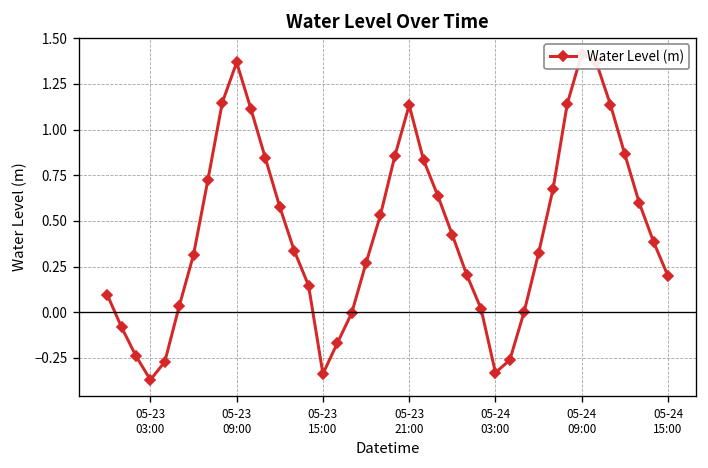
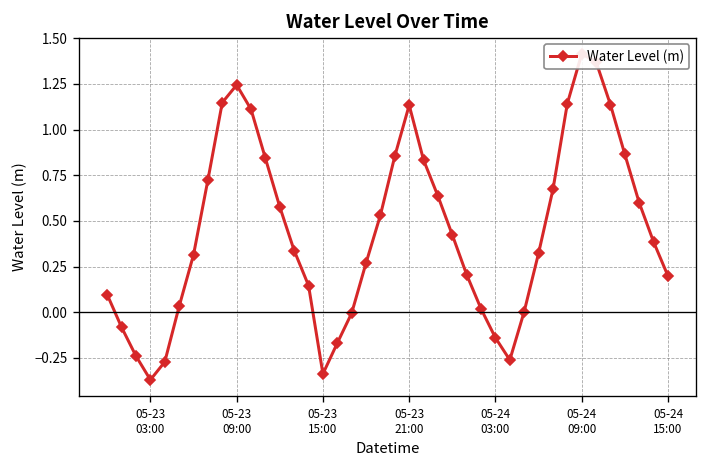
05-23 09:00: 1.37 -> 1.24
05-24 03:00: -0.33 -> -0.14
